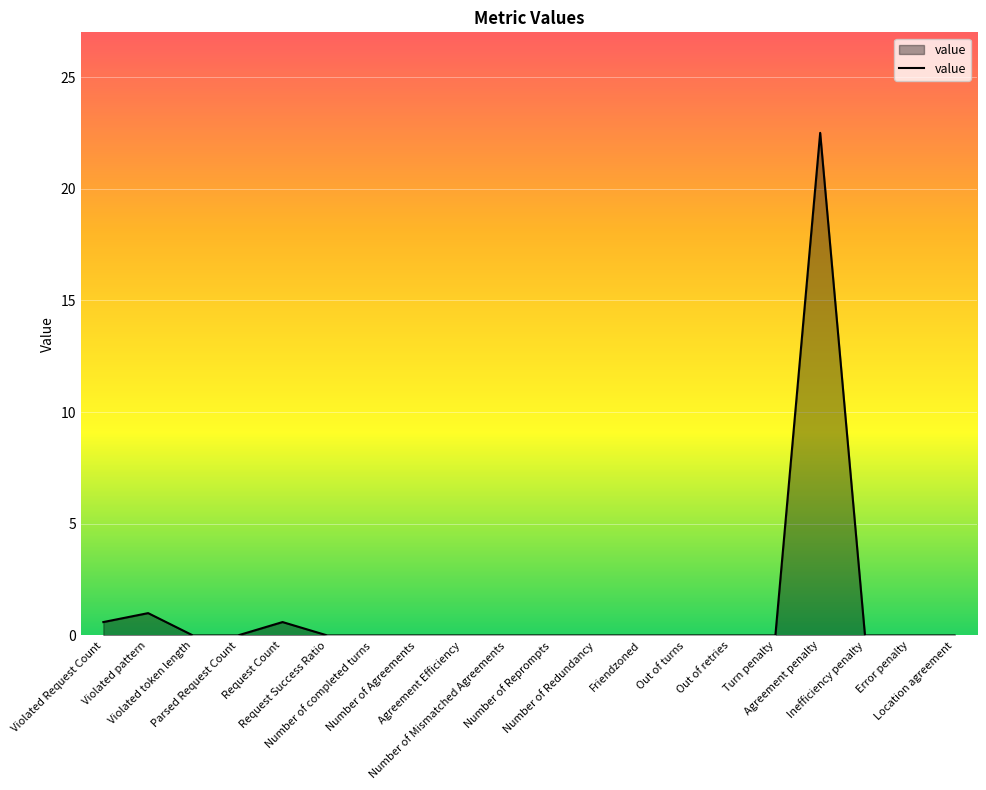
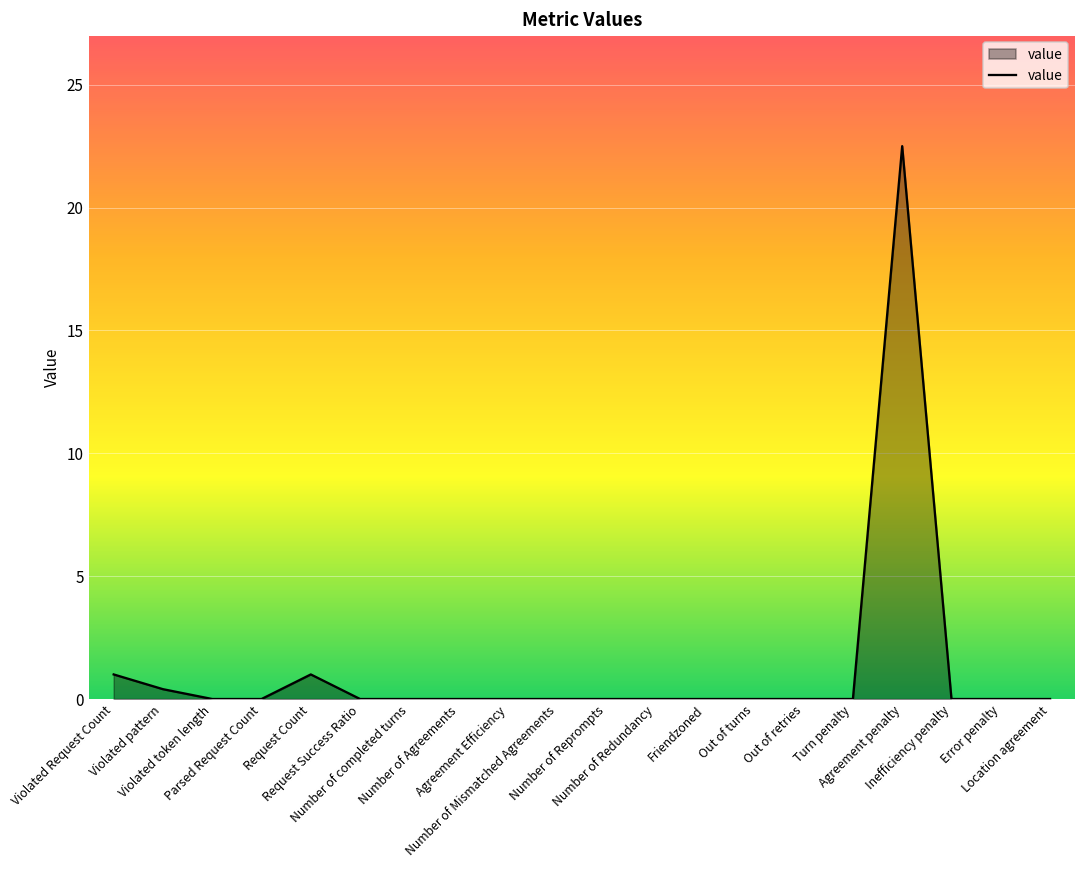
Violated Request Count: 0.6 -> 1.0
Violated pattern: 1.0 -> 0.4
Request Count: 0.6 -> 1.0
